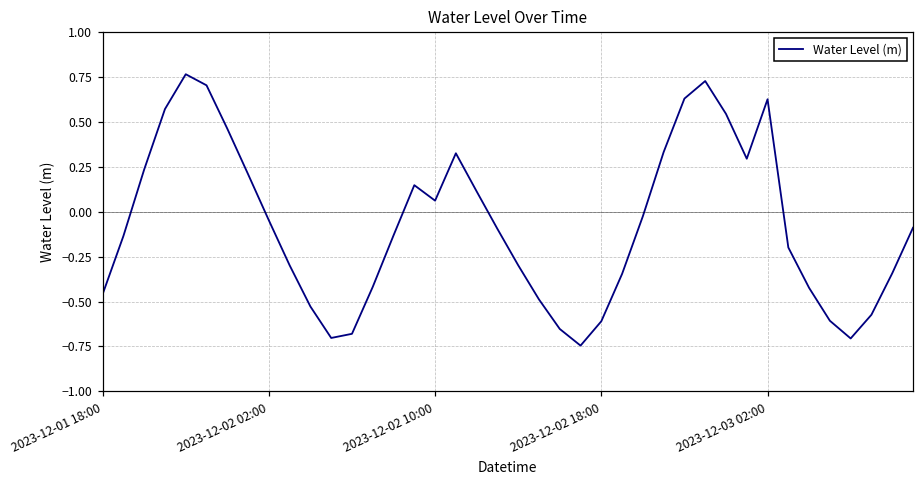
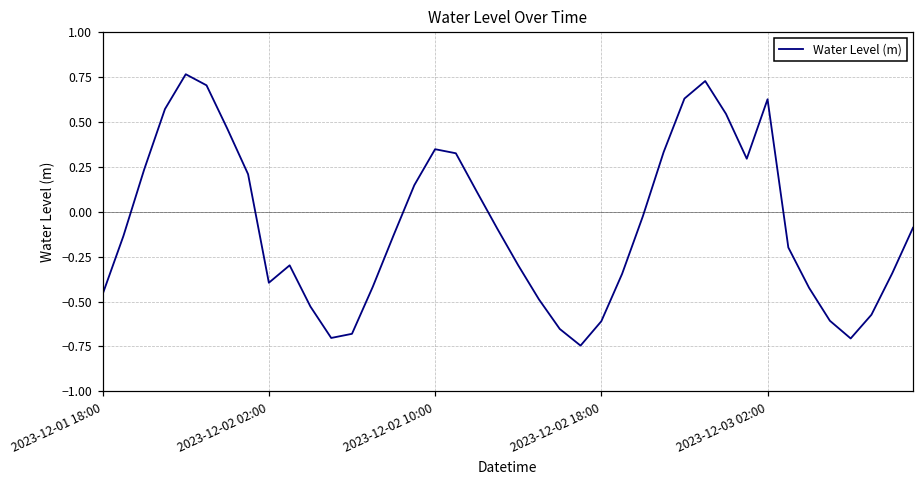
2023-12-02 02:00: -0.05 -> -0.40
2023-12-02 10:00: 0.06 -> 0.35
